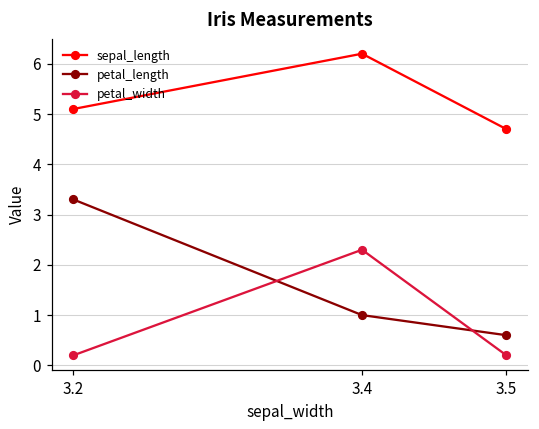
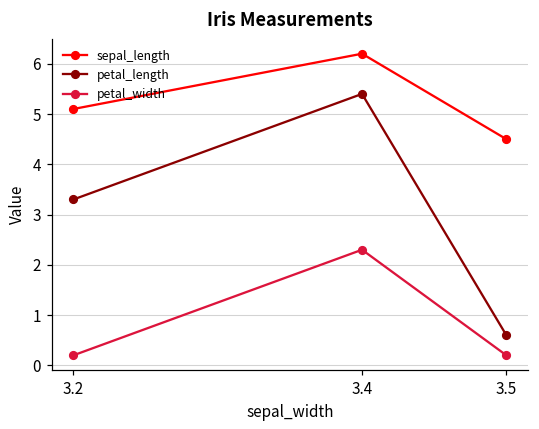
petal_length, 3.4: 1.0 -> 5.4
sepal_length, 3.5: 4.7 -> 4.5
